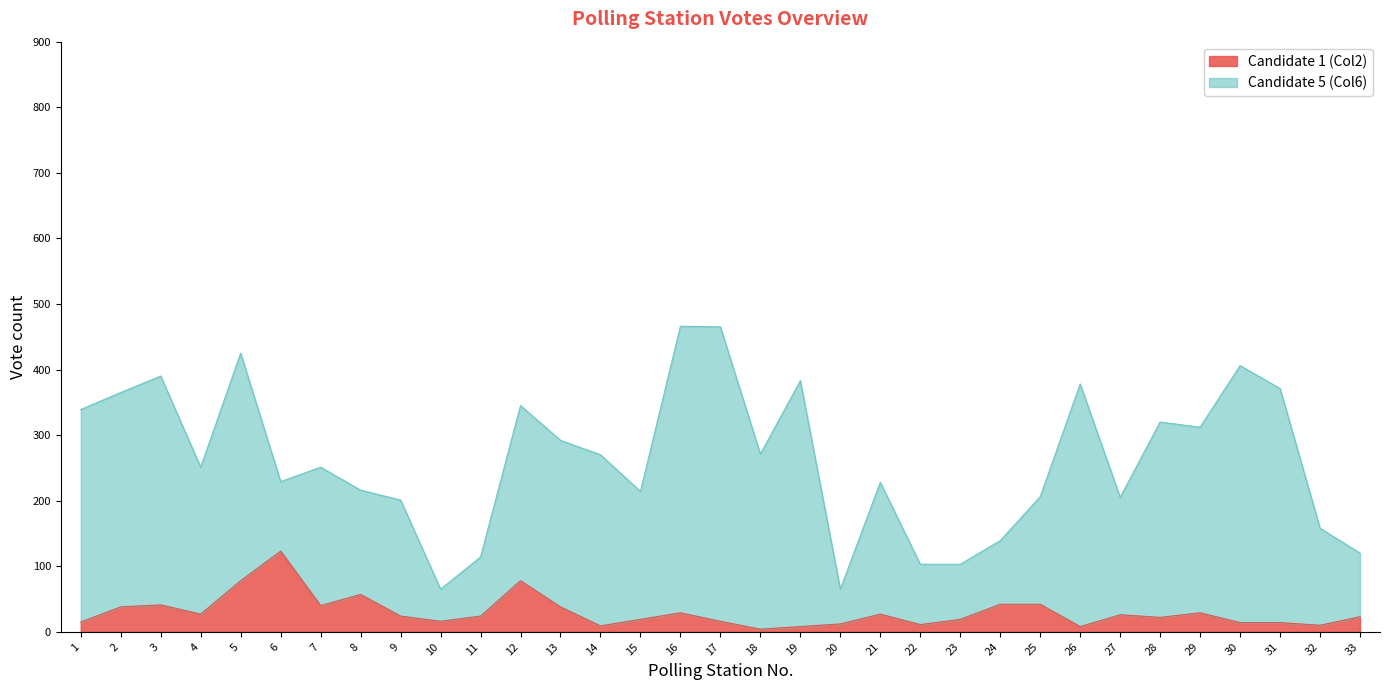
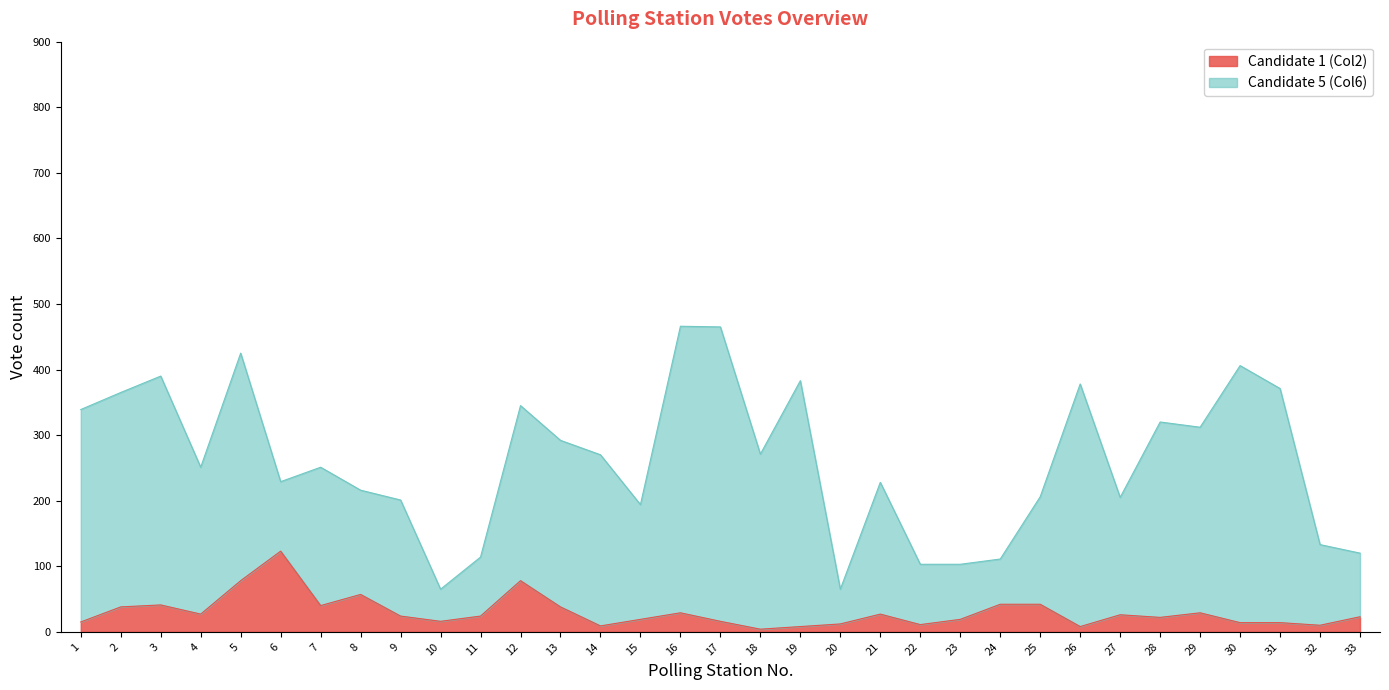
Candidate 5 (Col6), 15: 200 -> 180
Candidate 5 (Col6), 24: 100 -> 70
Candidate 5 (Col6), 32: 150 -> 120
